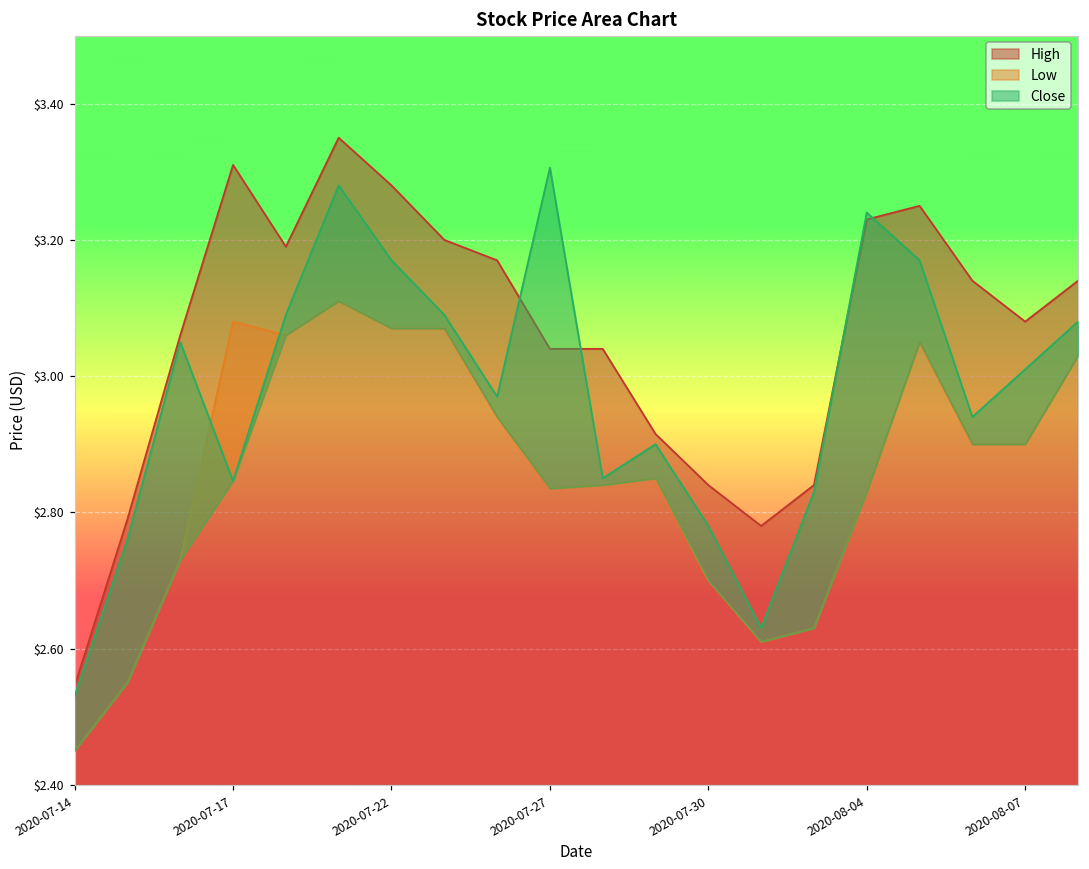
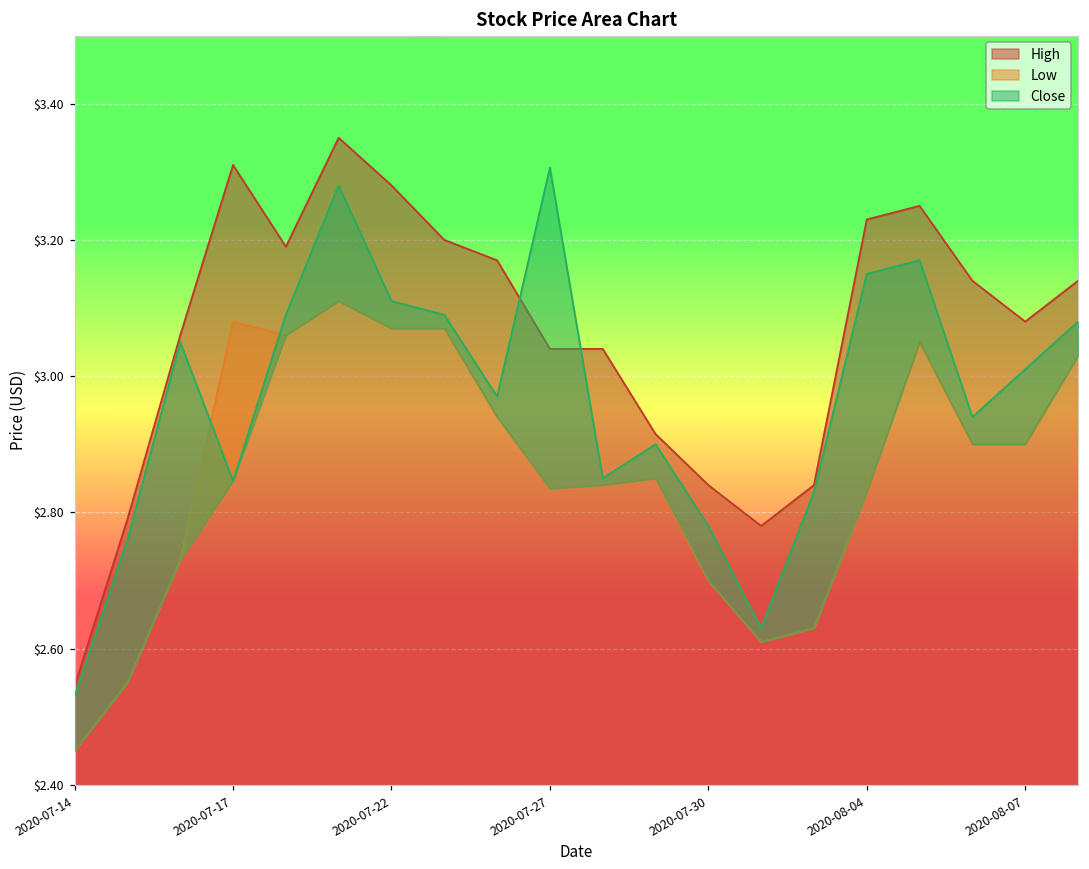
Close, 2020-07-22: $3.17 -> $3.11
Close, 2020-08-04: $3.24 -> $3.15
